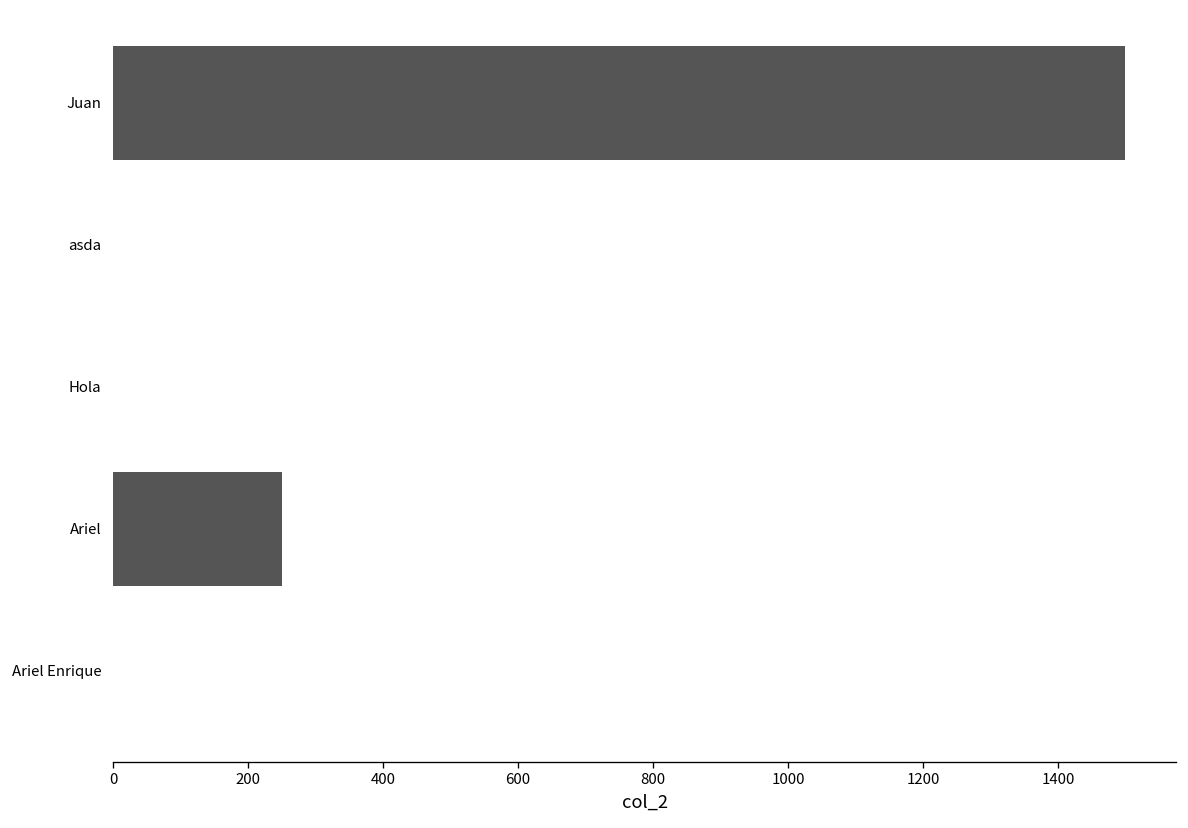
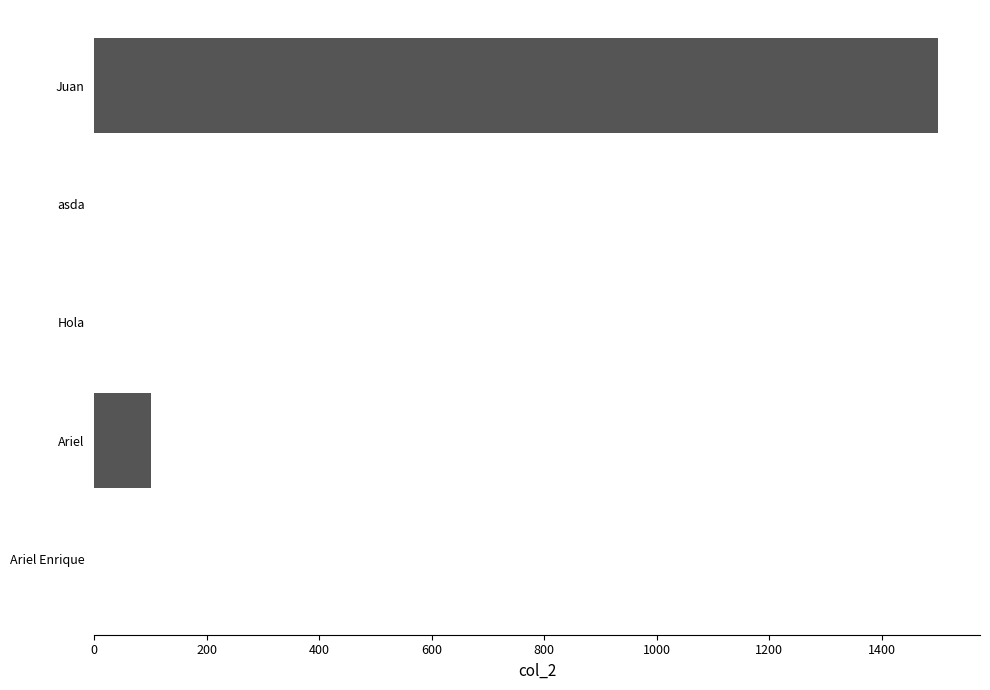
Ariel: 250 -> 100
